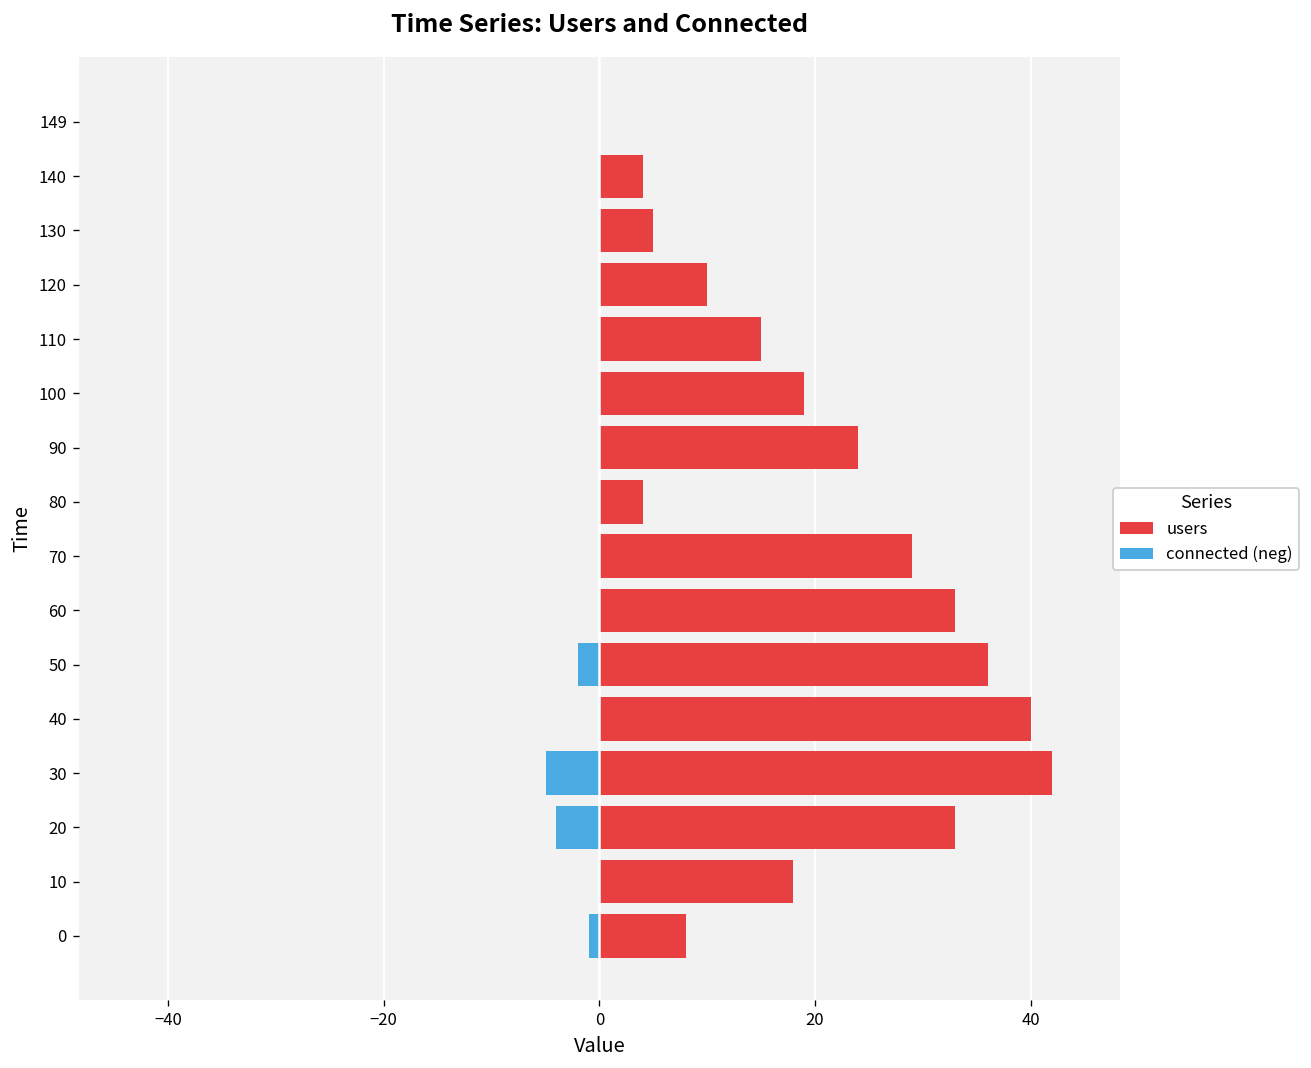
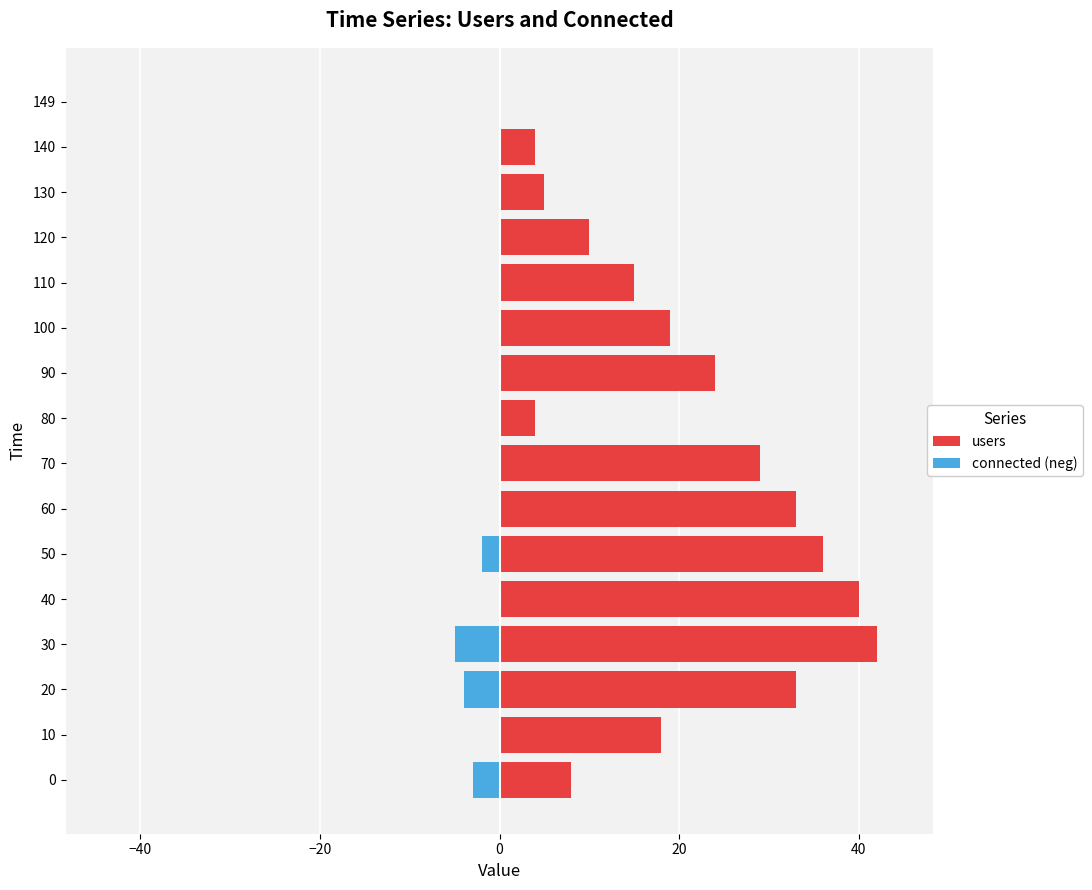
connected (neg), 0: -1 -> -3
